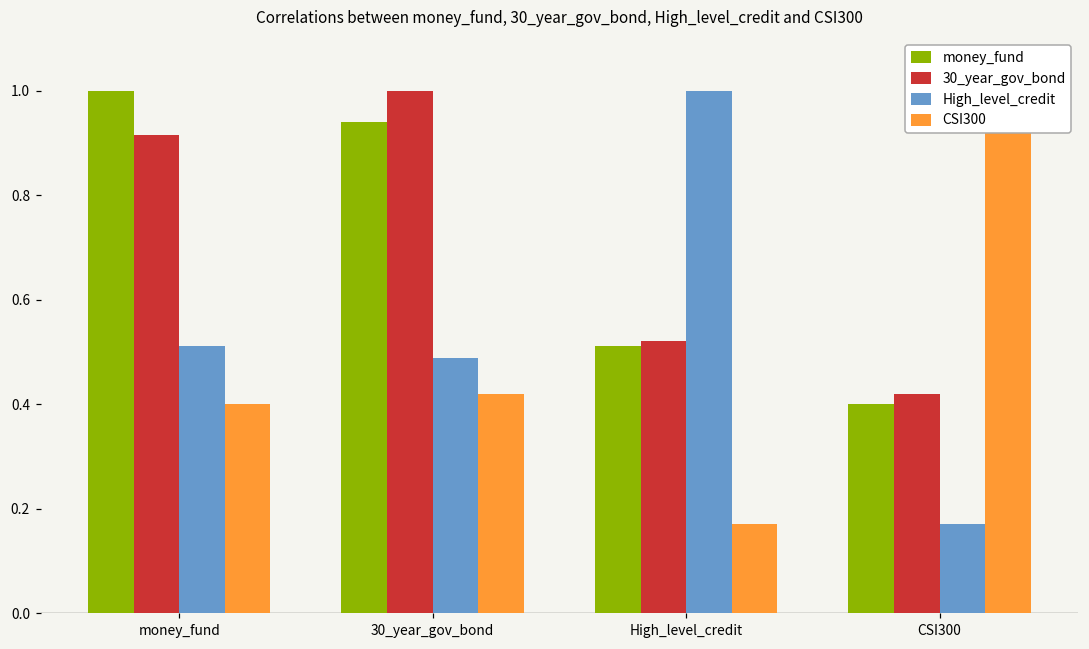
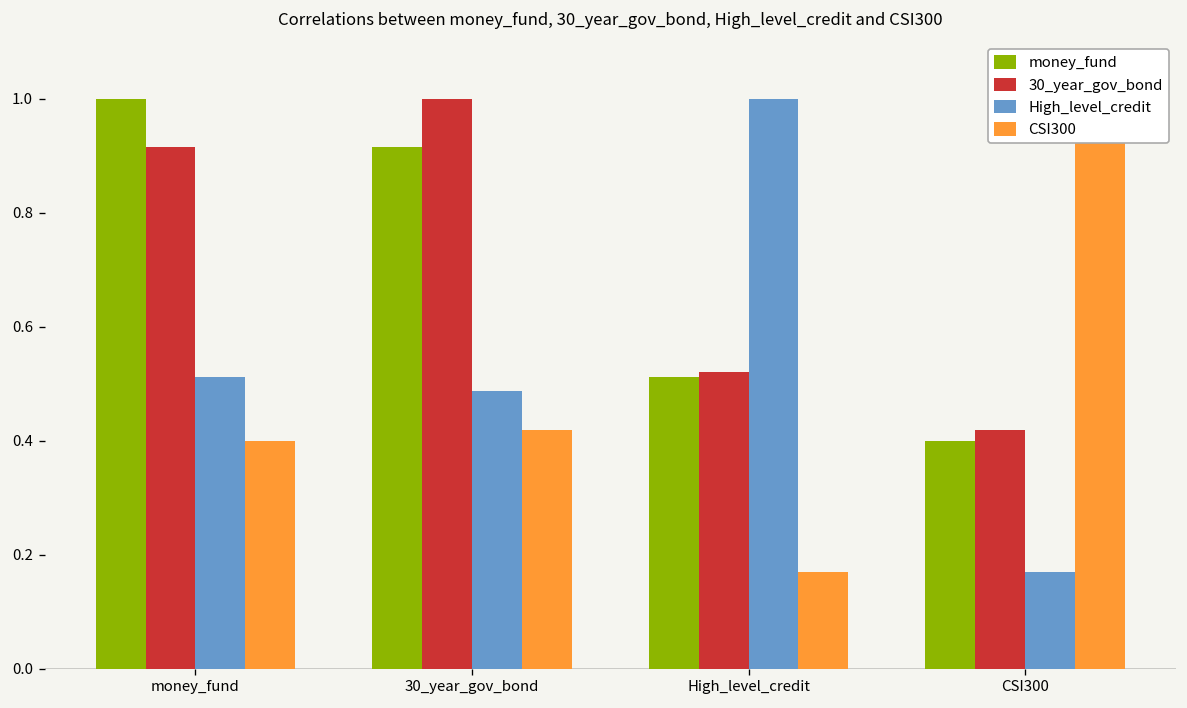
money_fund, 30_year_gov_bond: 0.94 -> 0.92
